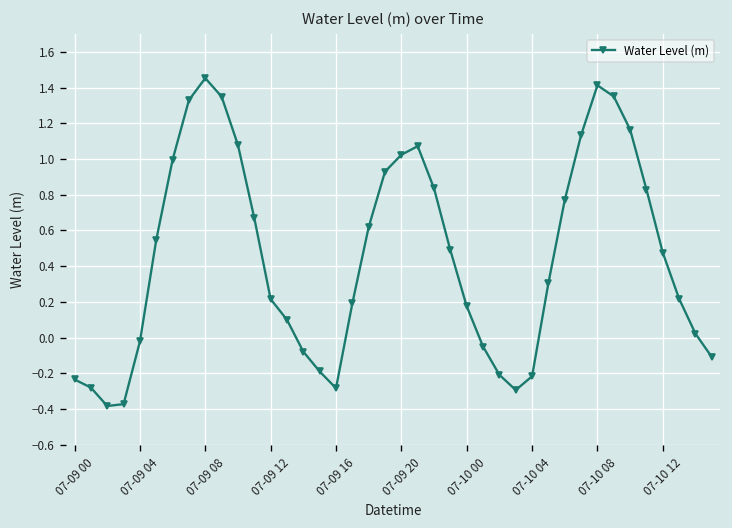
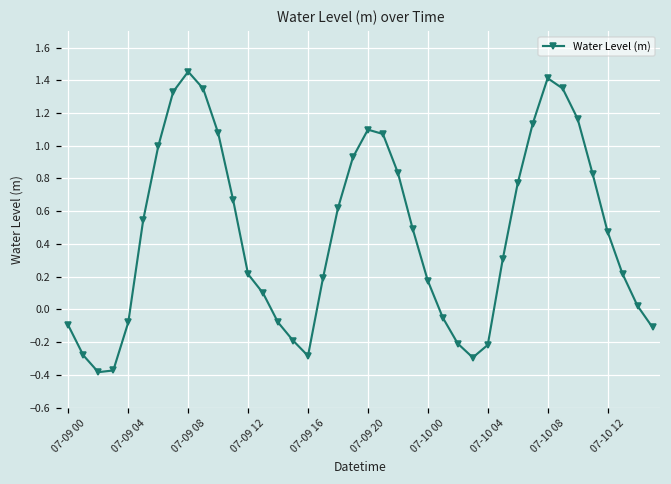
07-09 00: -0.24 -> -0.10
07-09 04: -0.02 -> -0.08
07-09 20: 1.02 -> 1.10
